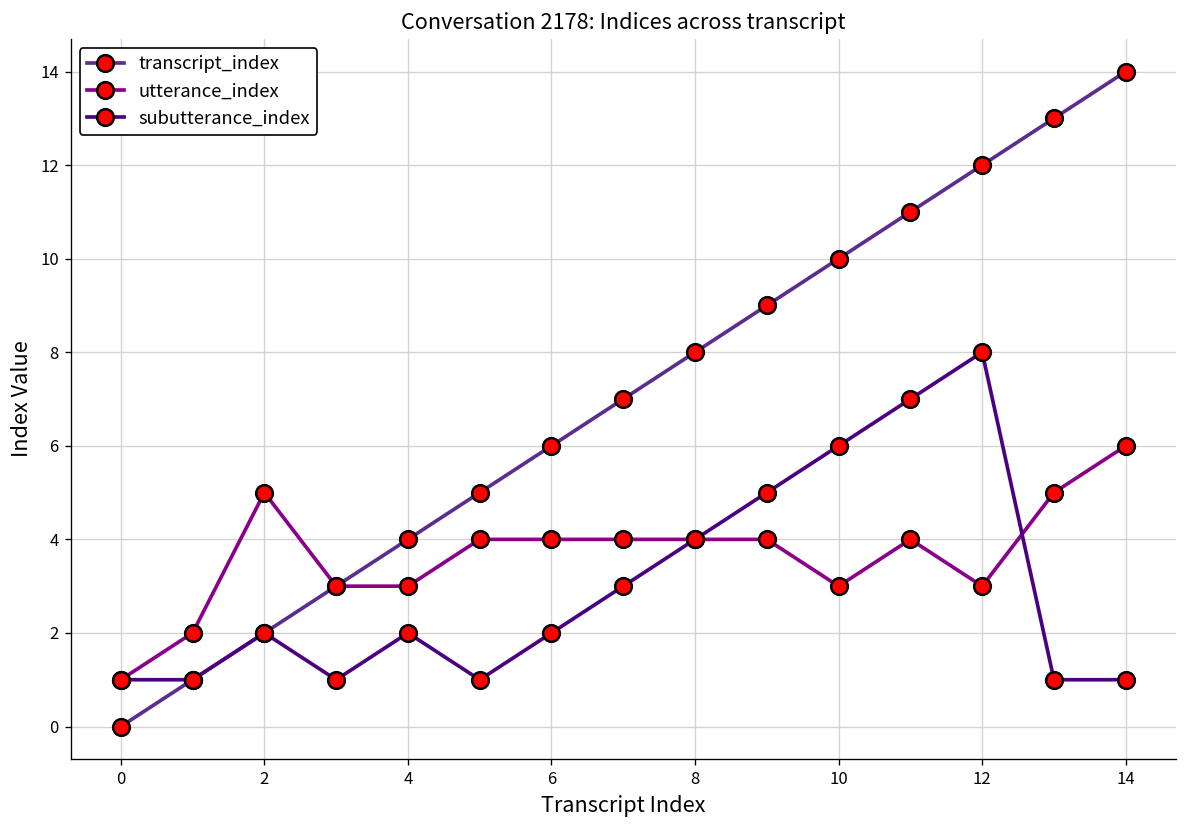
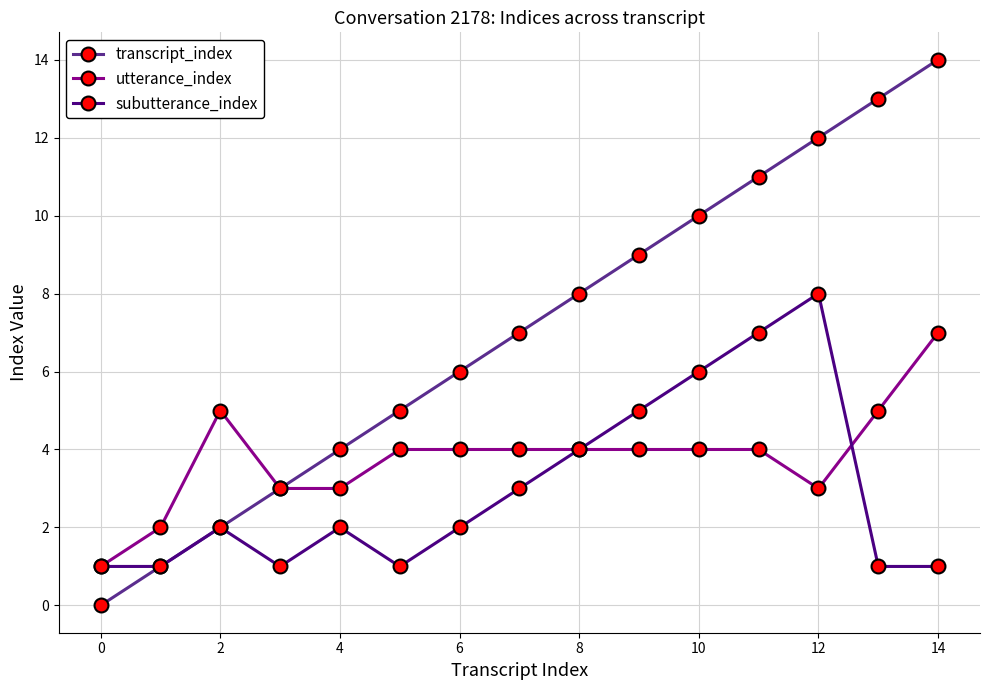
utterance_index, 10: 3 -> 4
utterance_index, 14: 6 -> 7
